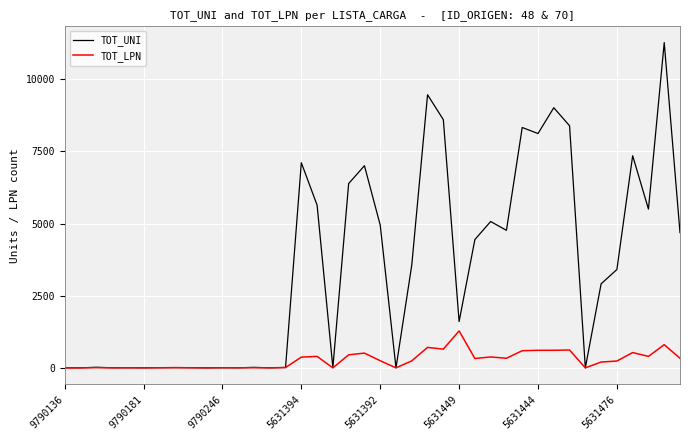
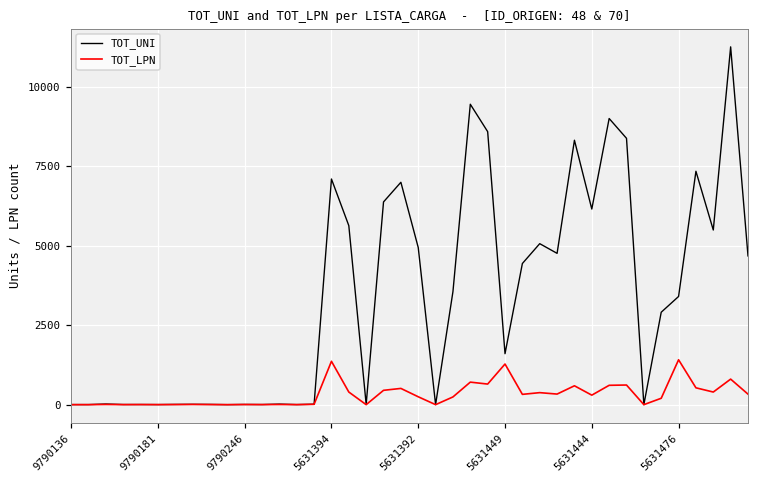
TOT_LPN, 5631394: 400 -> 1400
TOT_UNI, 5631444: 8100 -> 6200
TOT_LPN, 5631444: 600 -> 300
TOT_LPN, 5631476: 200 -> 1400
